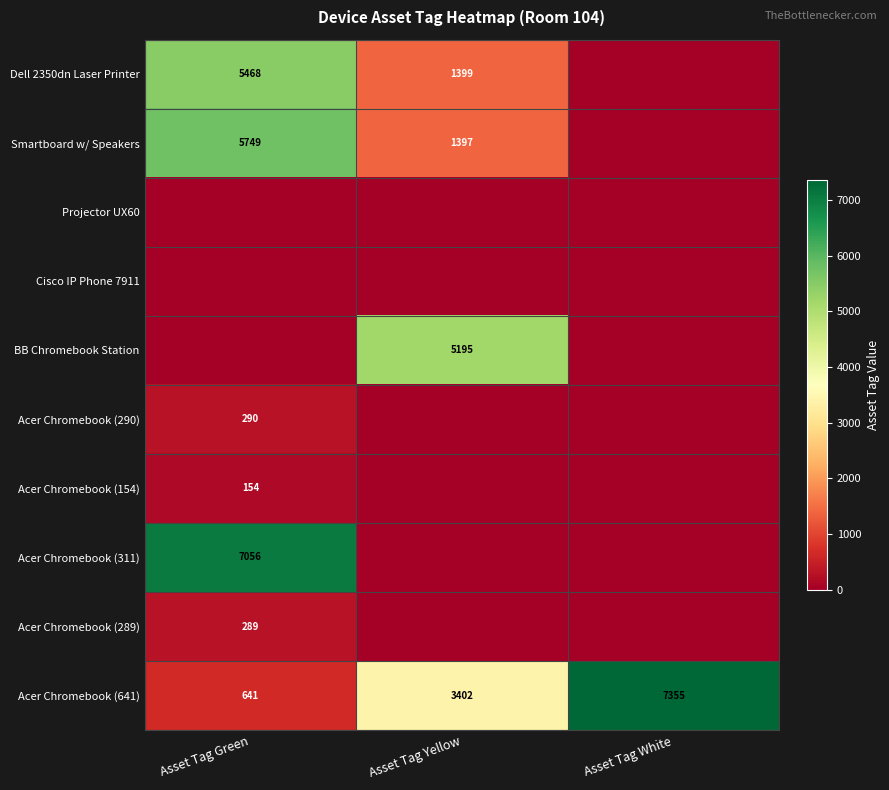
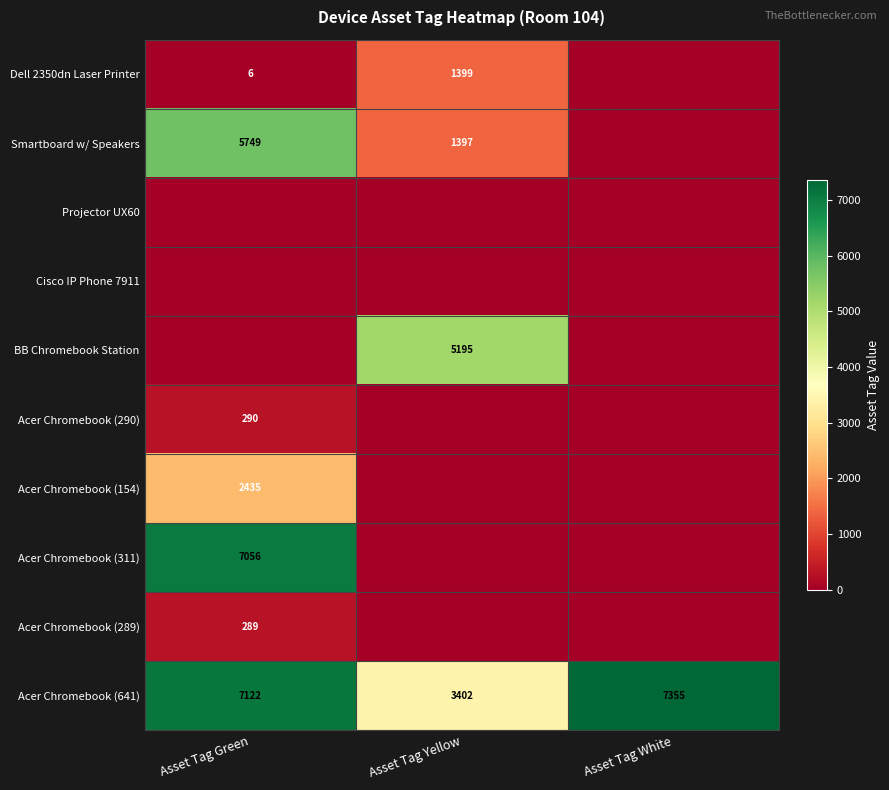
Dell 2350dn Laser Printer, Asset Tag Green: 5468 -> 6
Acer Chromebook (154), Asset Tag Green: 154 -> 2435
Acer Chromebook (641), Asset Tag Green: 641 -> 7122
